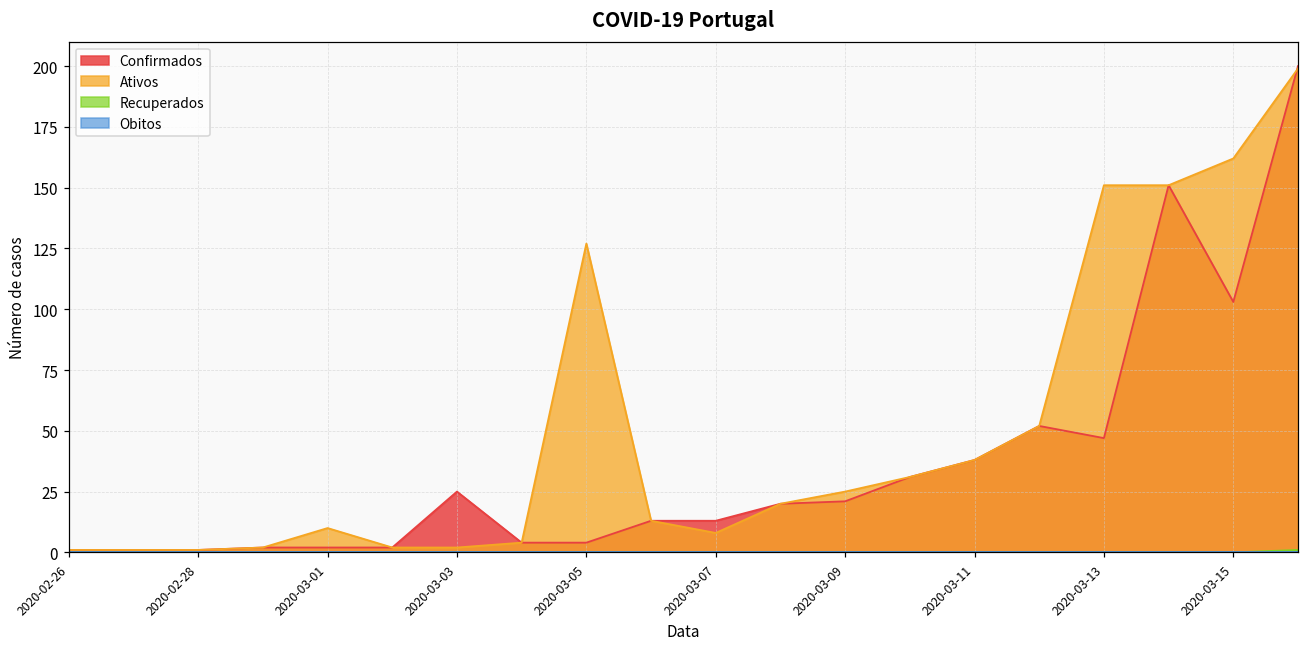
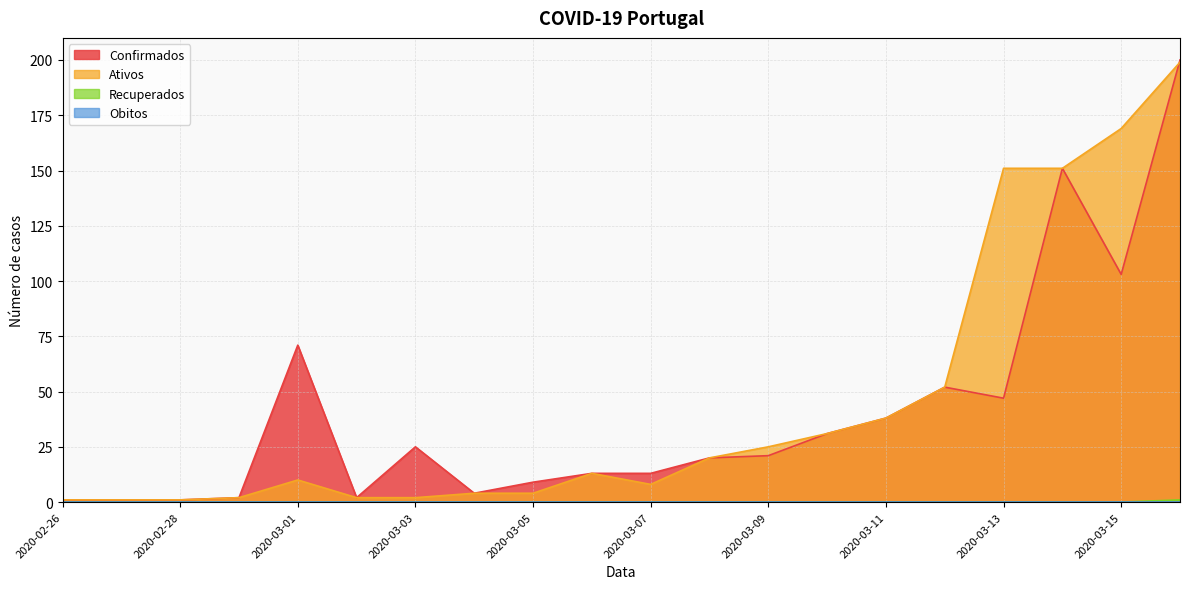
Confirmados, 2020-03-01: 2 -> 71
Confirmados, 2020-03-05: 4 -> 9
Ativos, 2020-03-05: 127 -> 4
Ativos, 2020-03-15: 162 -> 169
